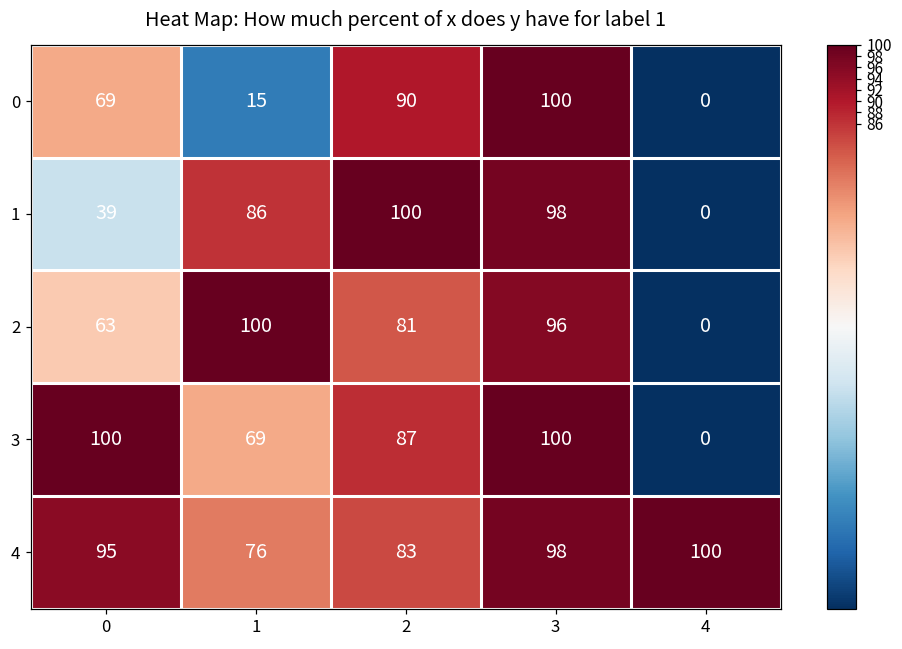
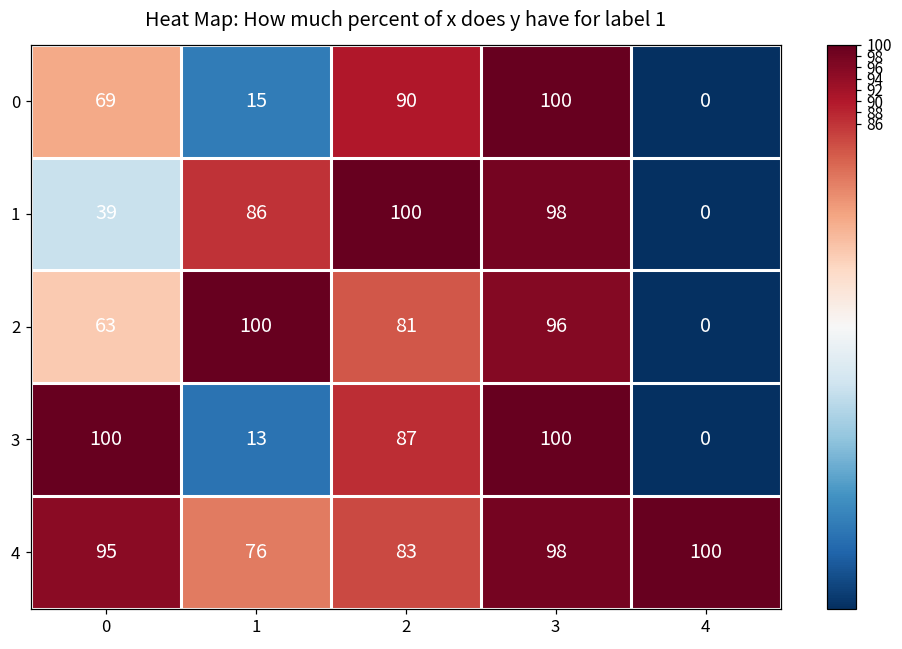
3, 1: 69 -> 13
